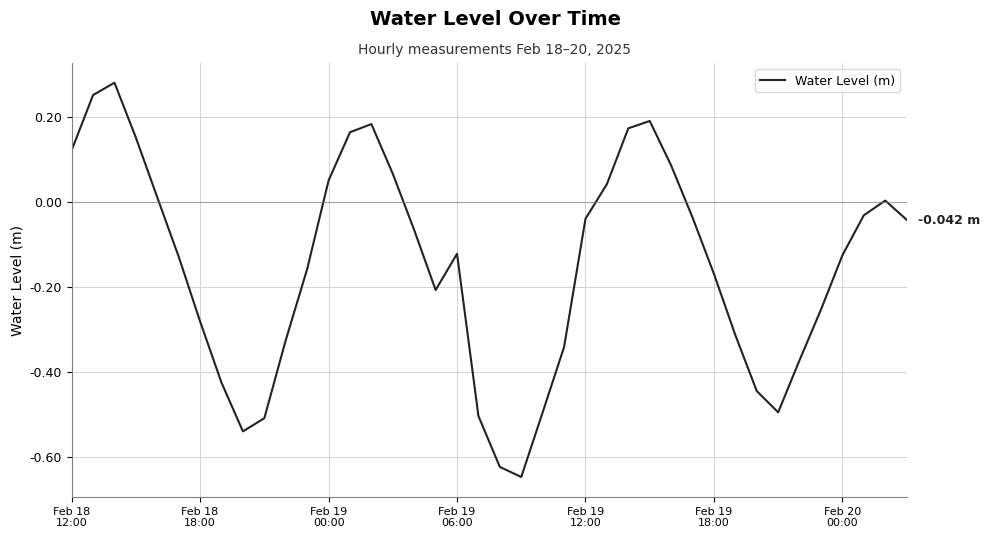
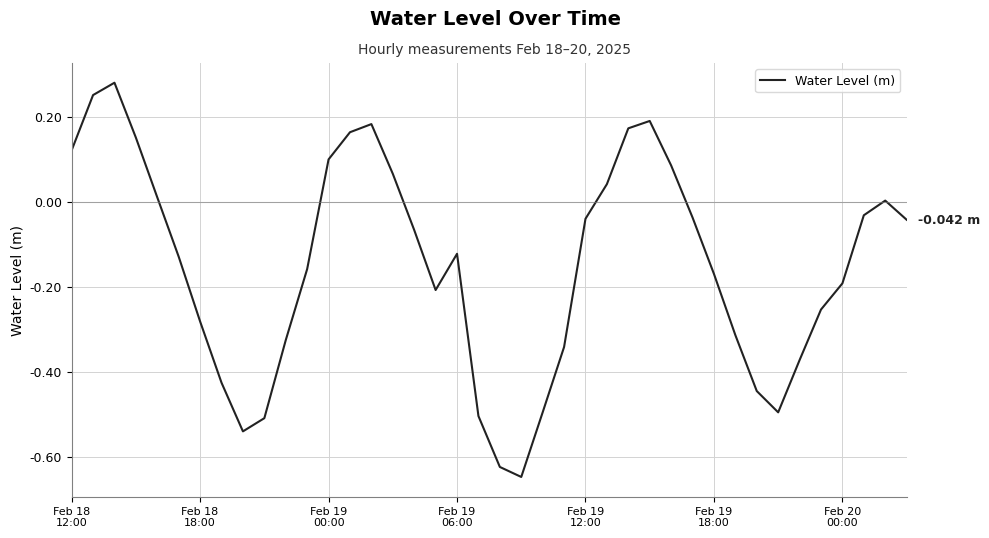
Feb 19 00:00: 0.05 -> 0.10
Feb 20 00:00: -0.13 -> -0.19
